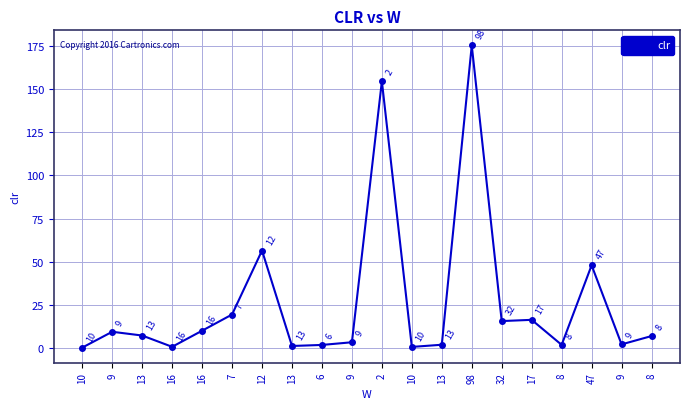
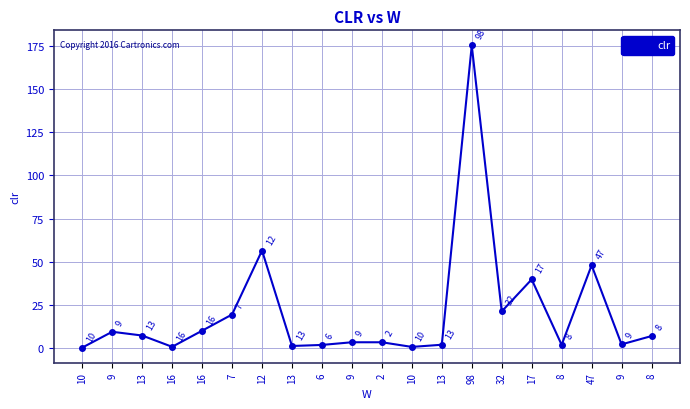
2: 154 -> 3
32: 16 -> 21
17: 16 -> 40
